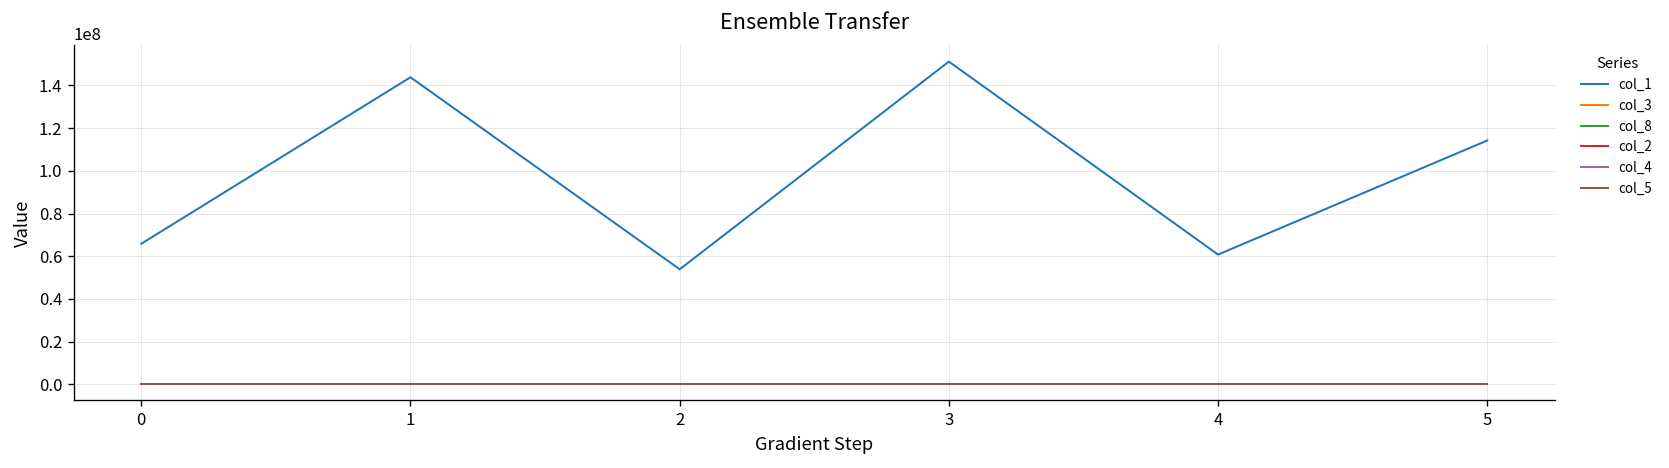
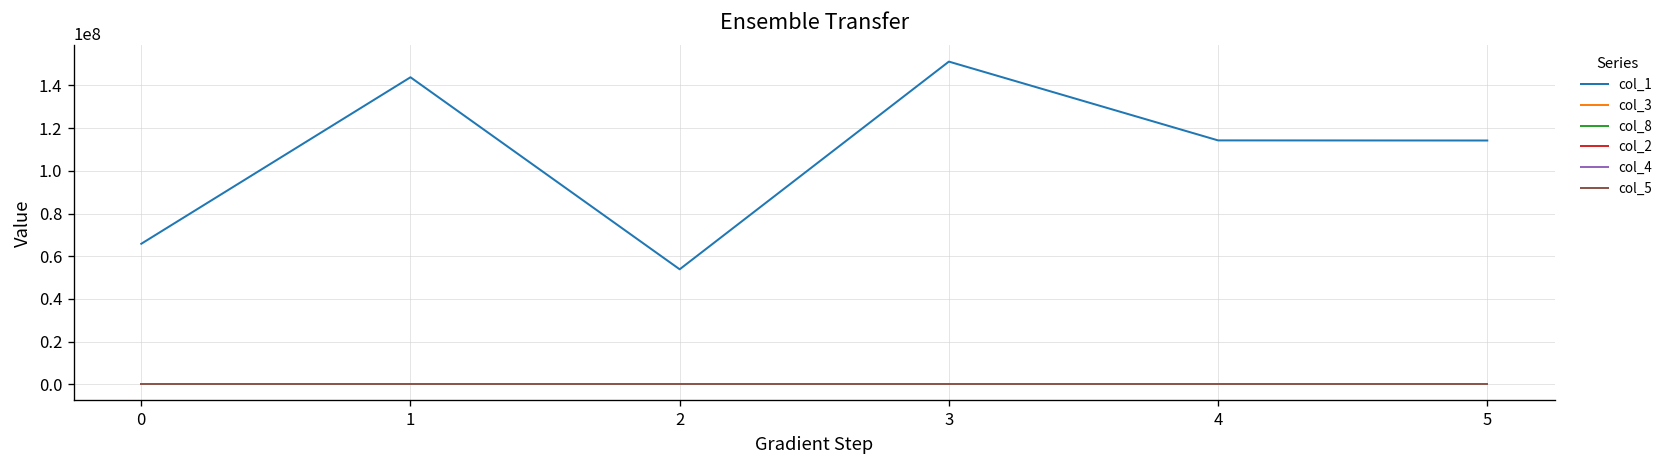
col_1, 4: 61000000 -> 114000000
